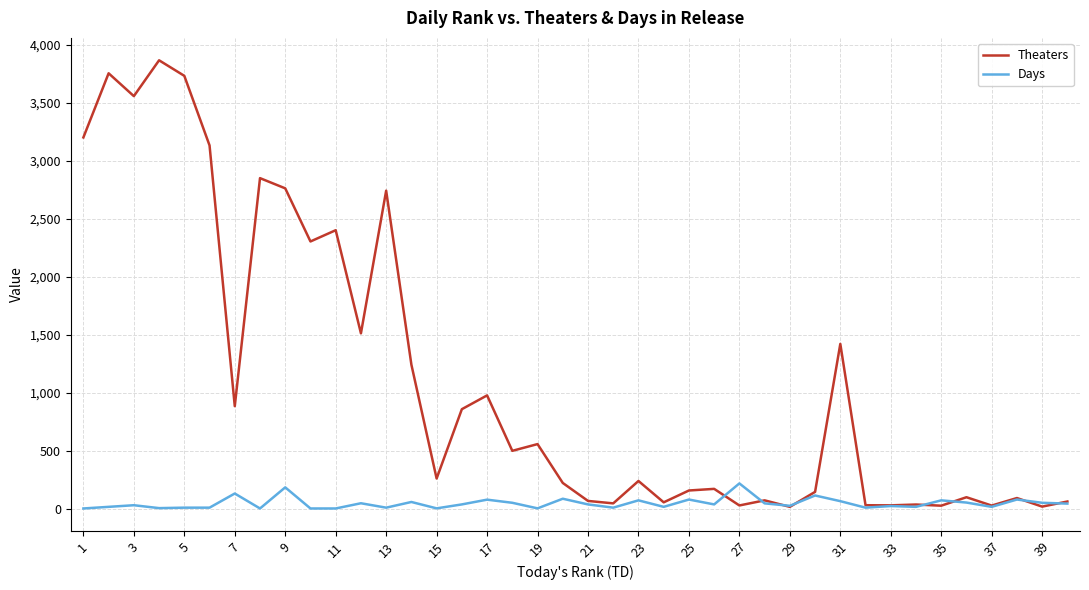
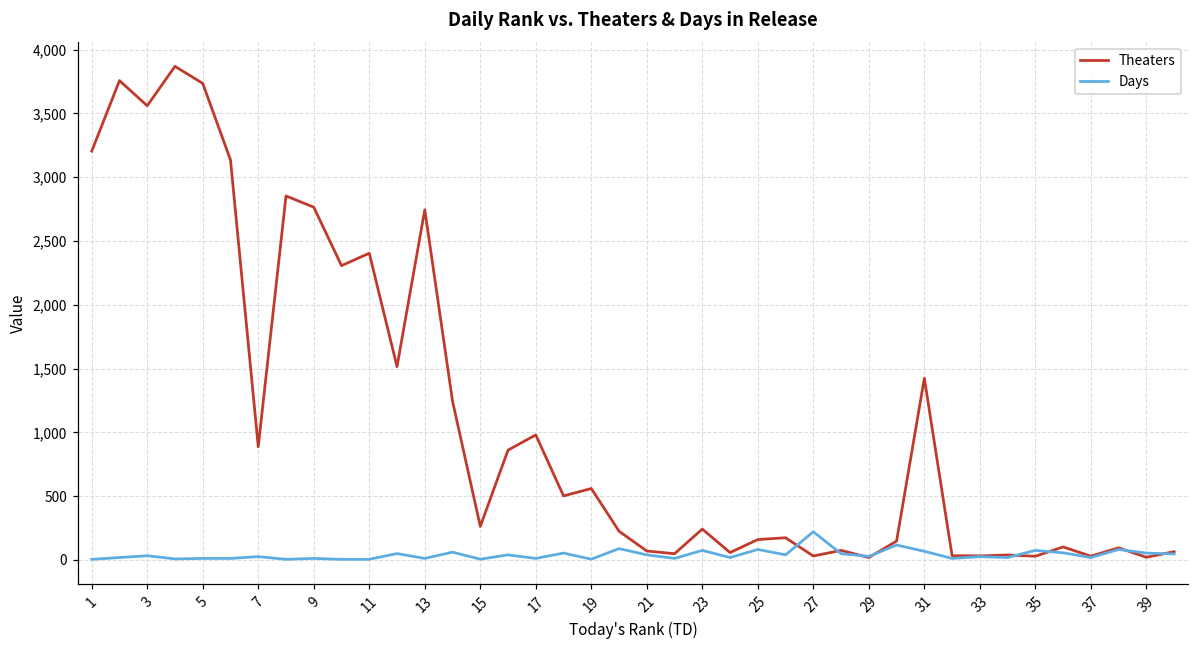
Days, 7: 130 -> 30
Days, 9: 190 -> 10
Days, 17: 80 -> 10
